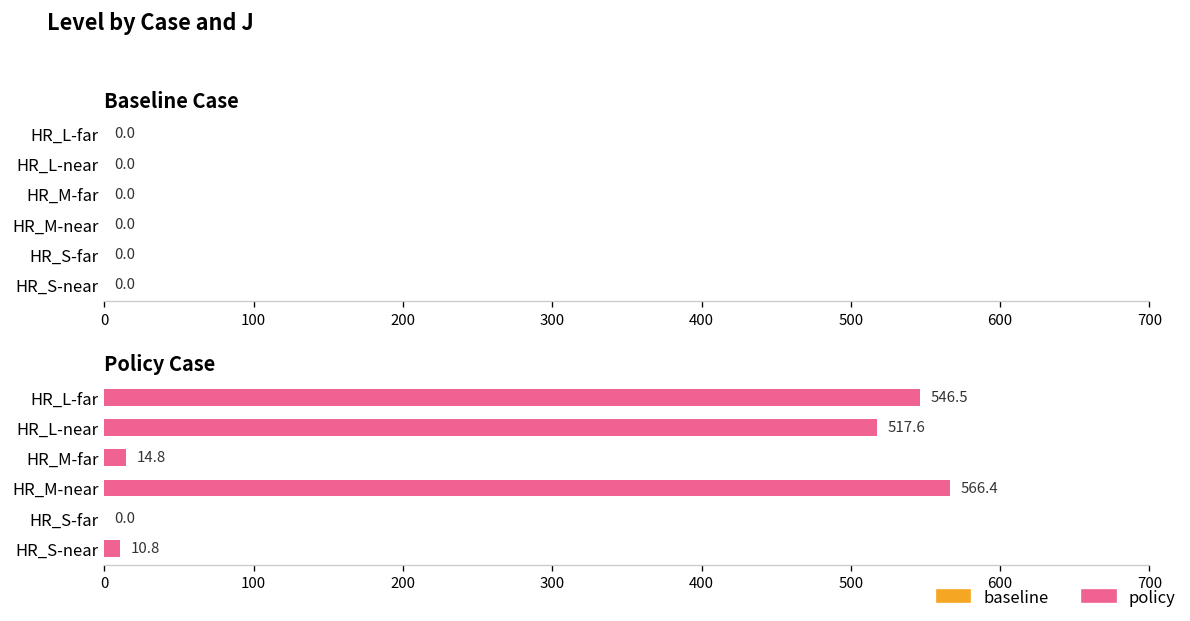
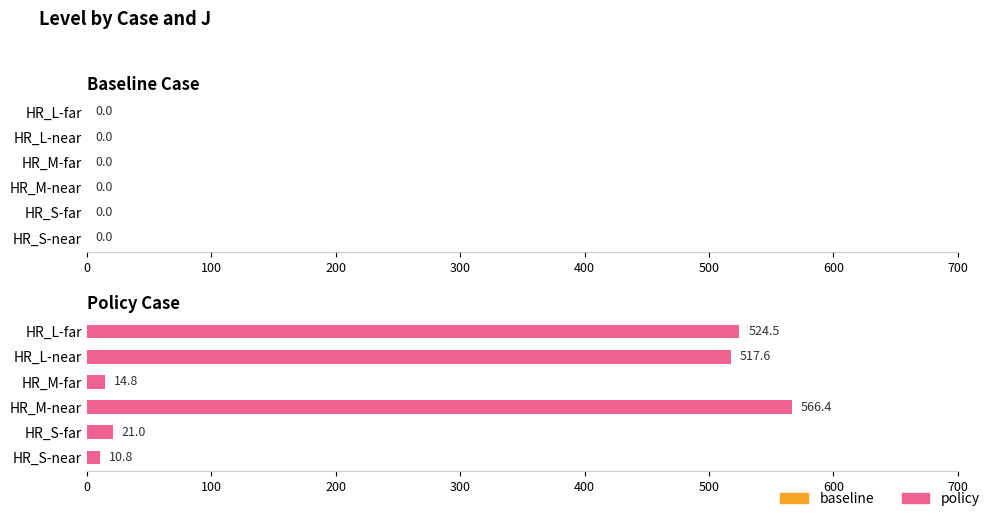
Policy Case, HR_L-far: 546.5 -> 524.5
Policy Case, HR_S-far: 0.0 -> 21.0
